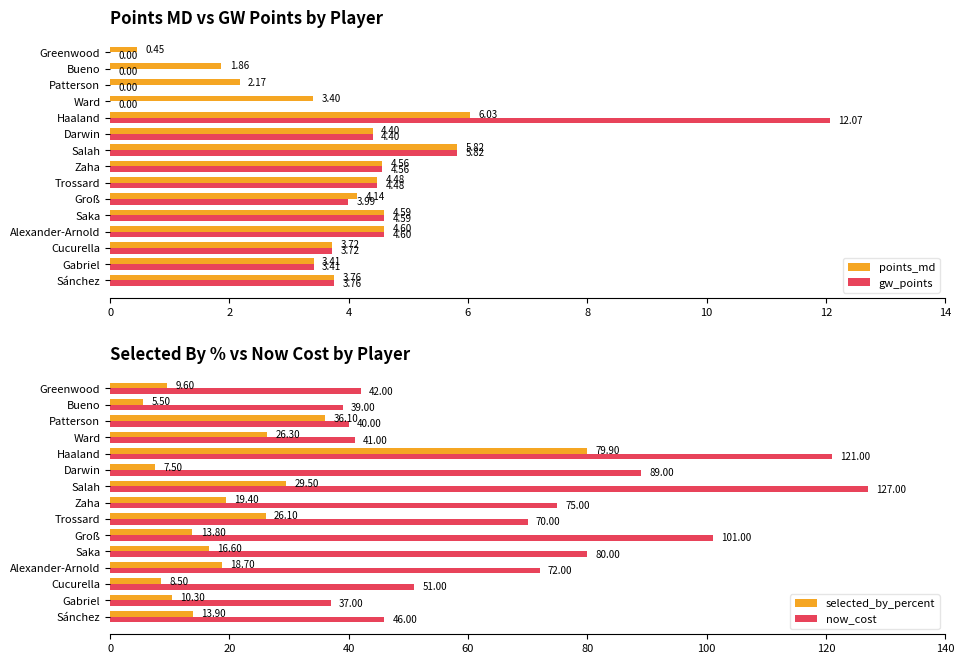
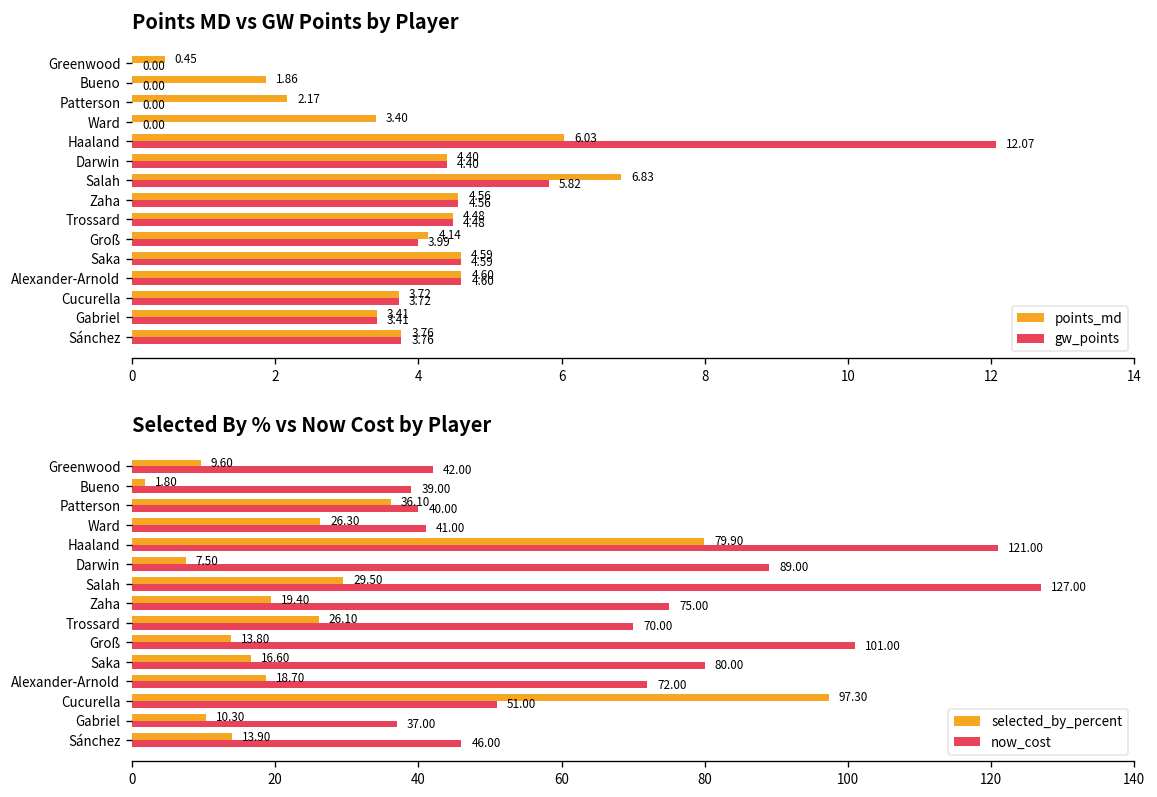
Points MD vs GW Points by Player, points_md, Salah: 5.82 -> 6.83
Selected By % vs Now Cost by Player, selected_by_percent, Bueno: 5.50 -> 1.80
Selected By % vs Now Cost by Player, selected_by_percent, Cucurella: 8.50 -> 97.30
